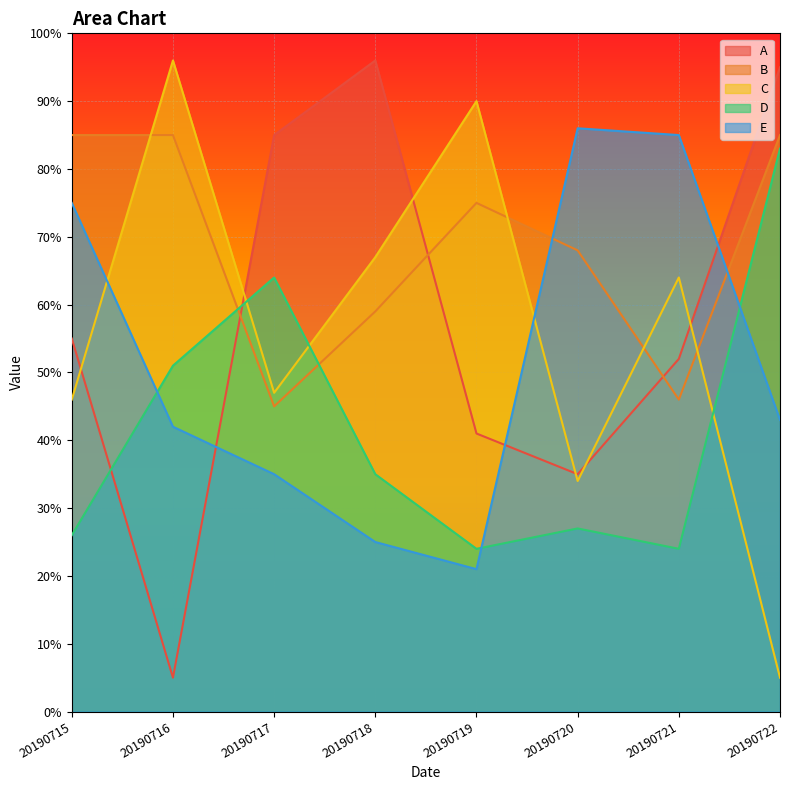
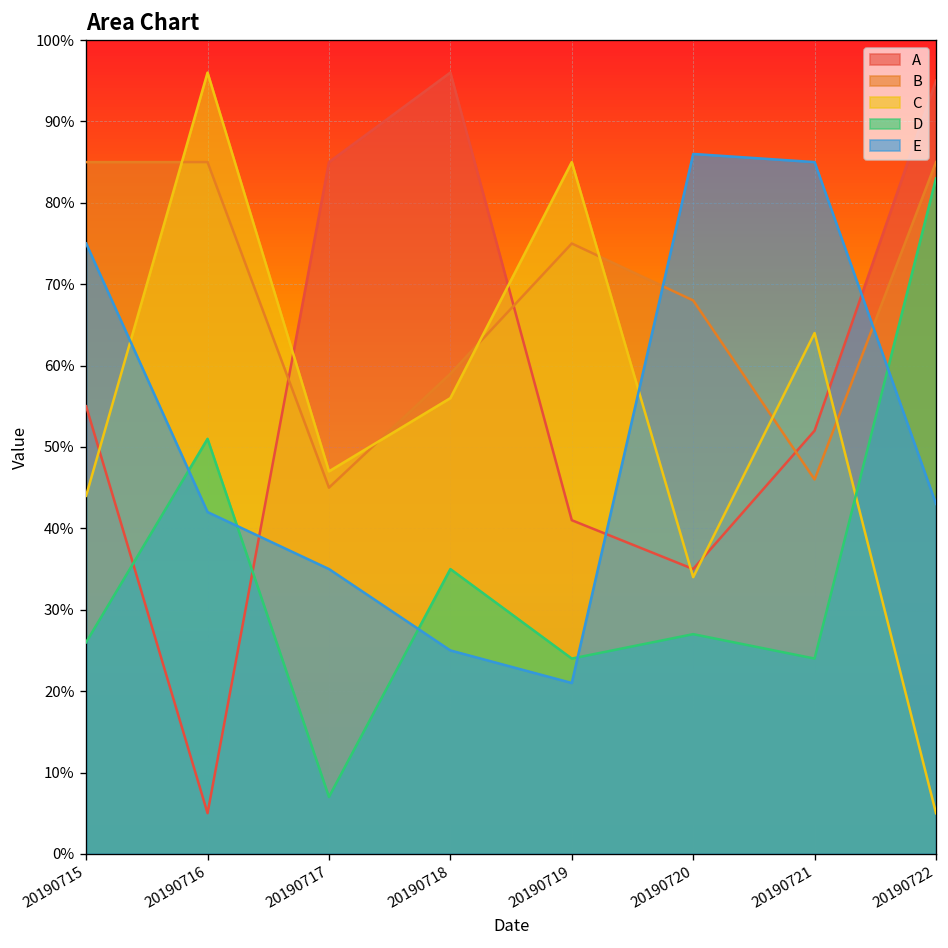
C, 20190715: 46% -> 44%
D, 20190717: 64% -> 7%
C, 20190718: 67% -> 56%
C, 20190719: 90% -> 85%
